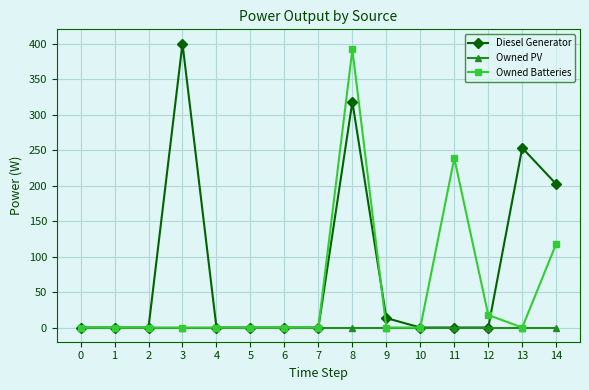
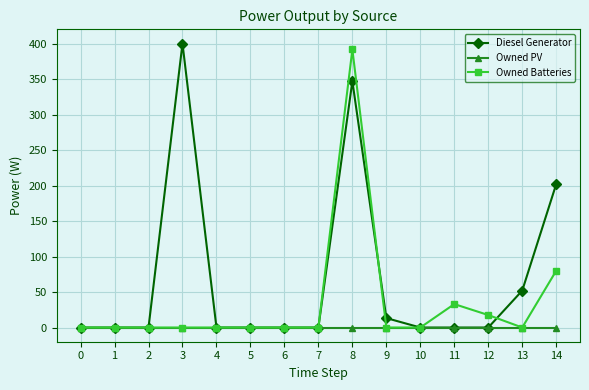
Diesel Generator, 8: 320 -> 350
Owned Batteries, 11: 240 -> 30
Diesel Generator, 13: 250 -> 50
Owned Batteries, 14: 120 -> 80
